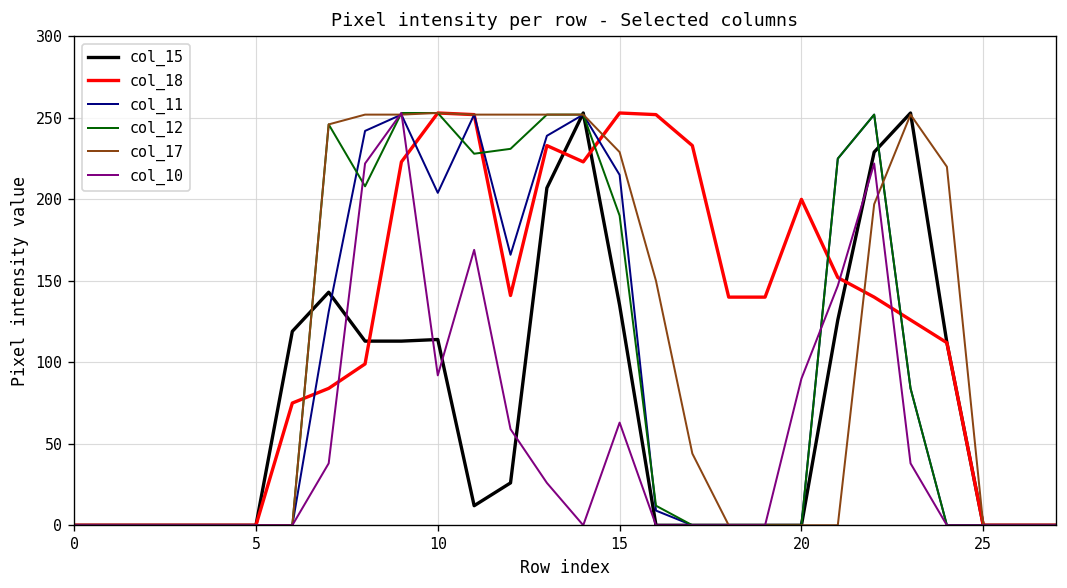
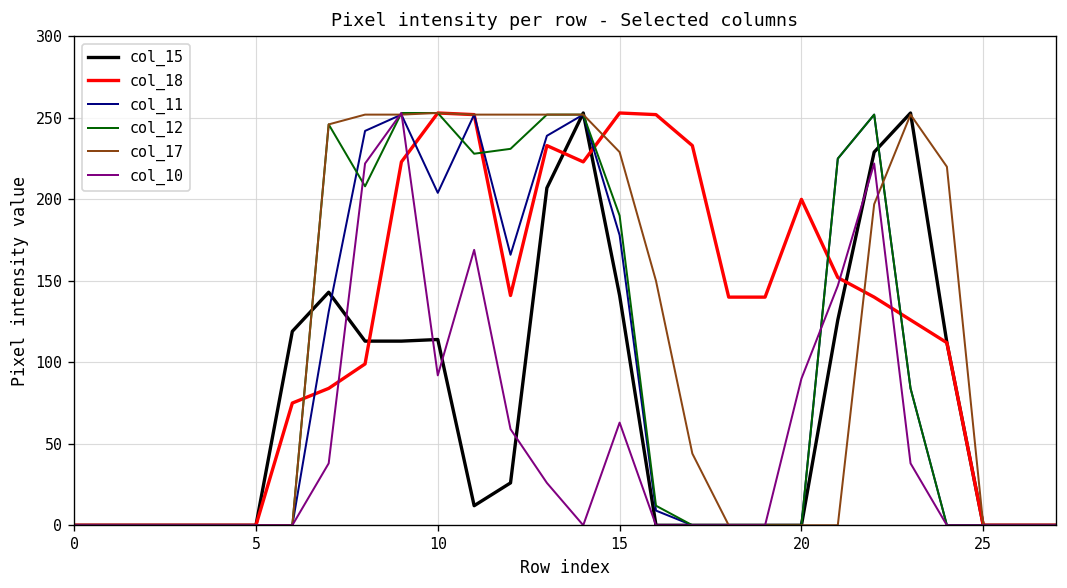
col_15, 15: 135 -> 141
col_11, 15: 215 -> 178
